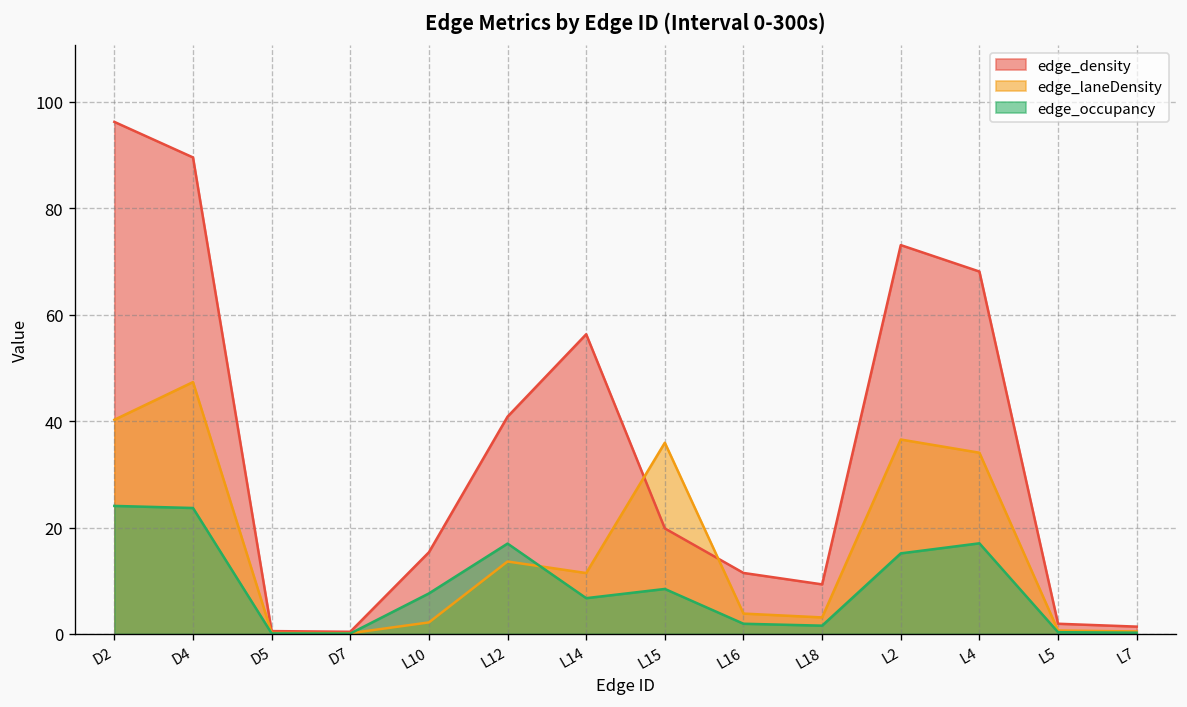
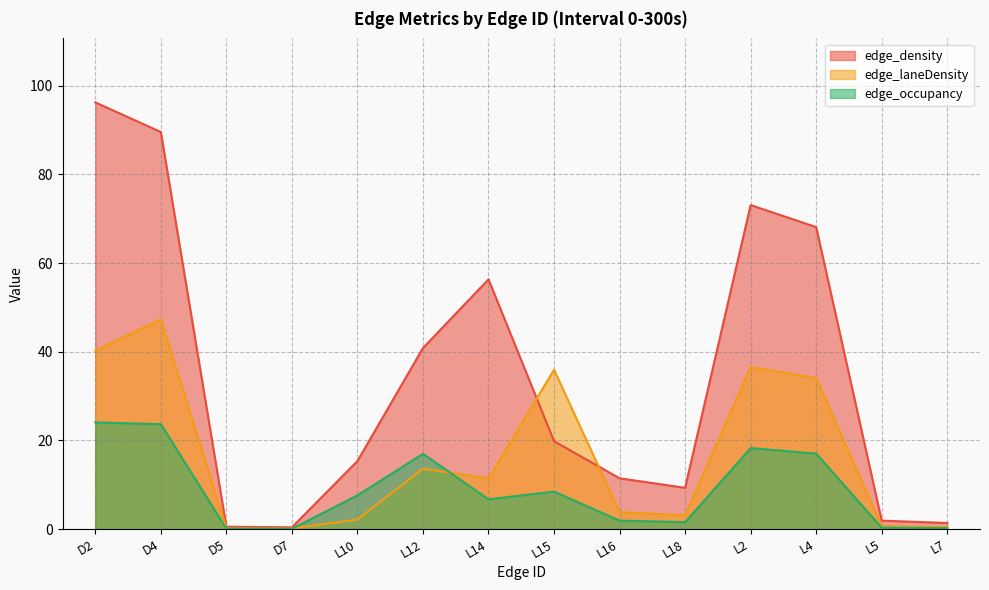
edge_occupancy, L2: 15 -> 18
